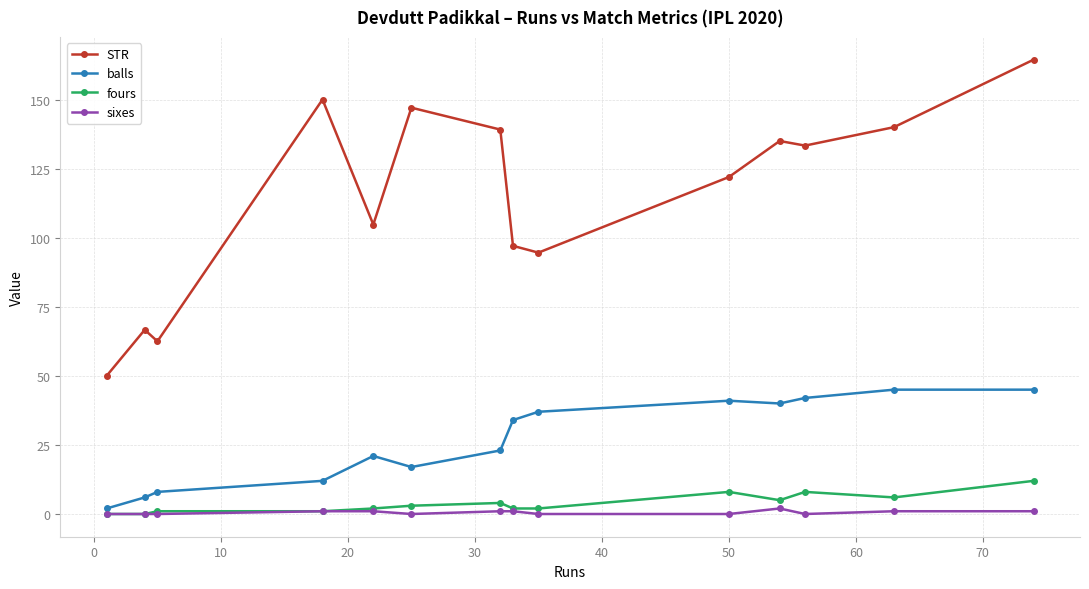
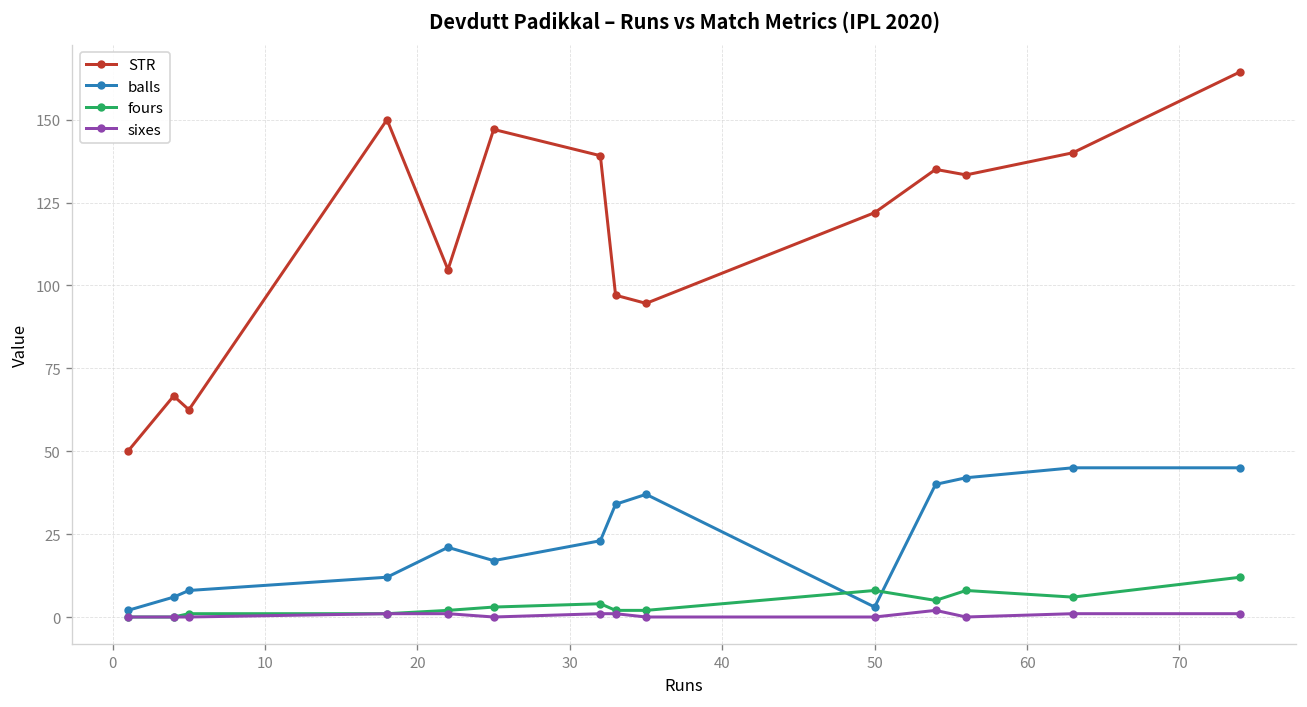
balls, 50: 41 -> 3
